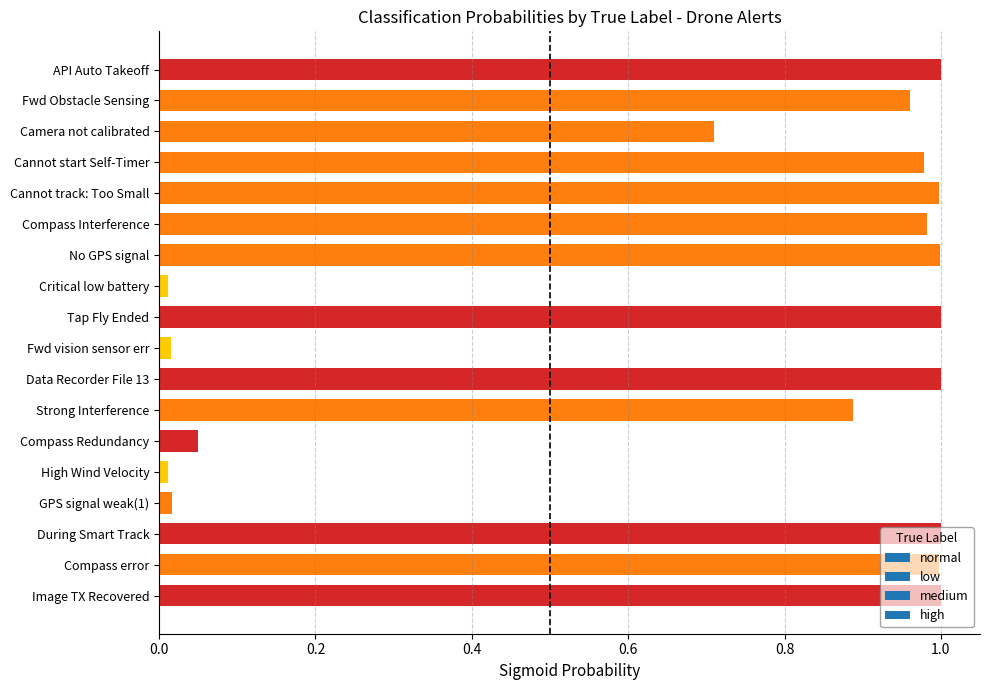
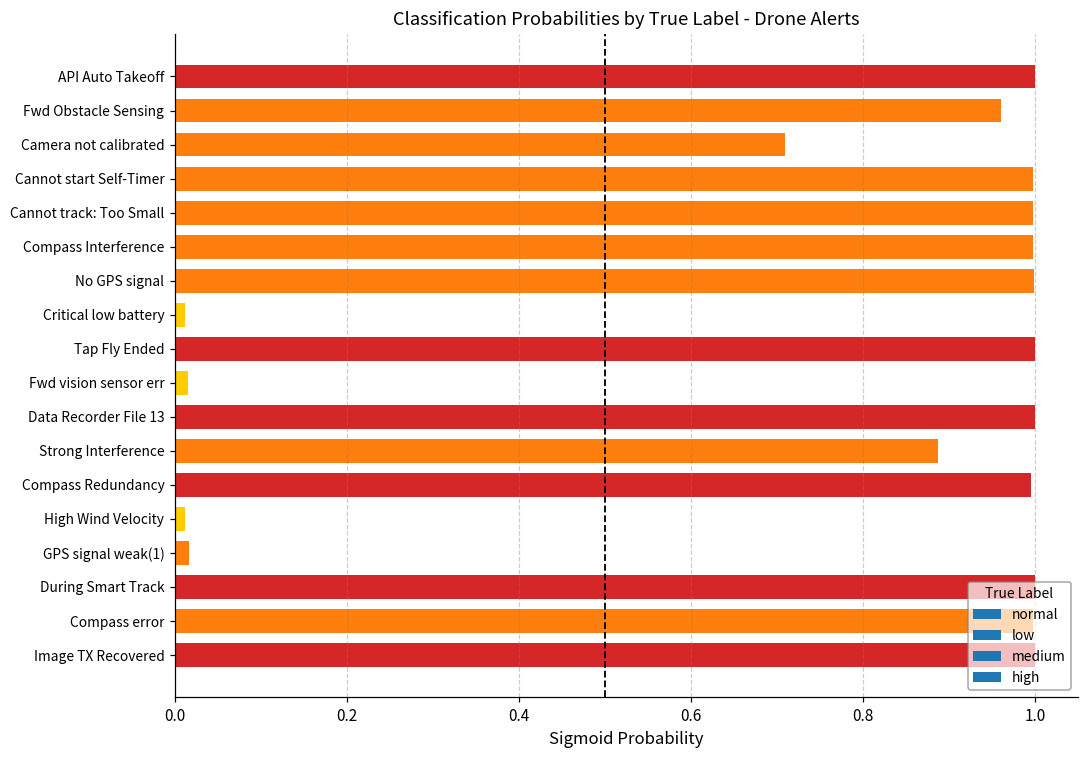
Cannot start Self-Timer: 0.98 -> 1.00
Compass Interference: 0.98 -> 1.00
Compass Redundancy: 0.05 -> 1.00
